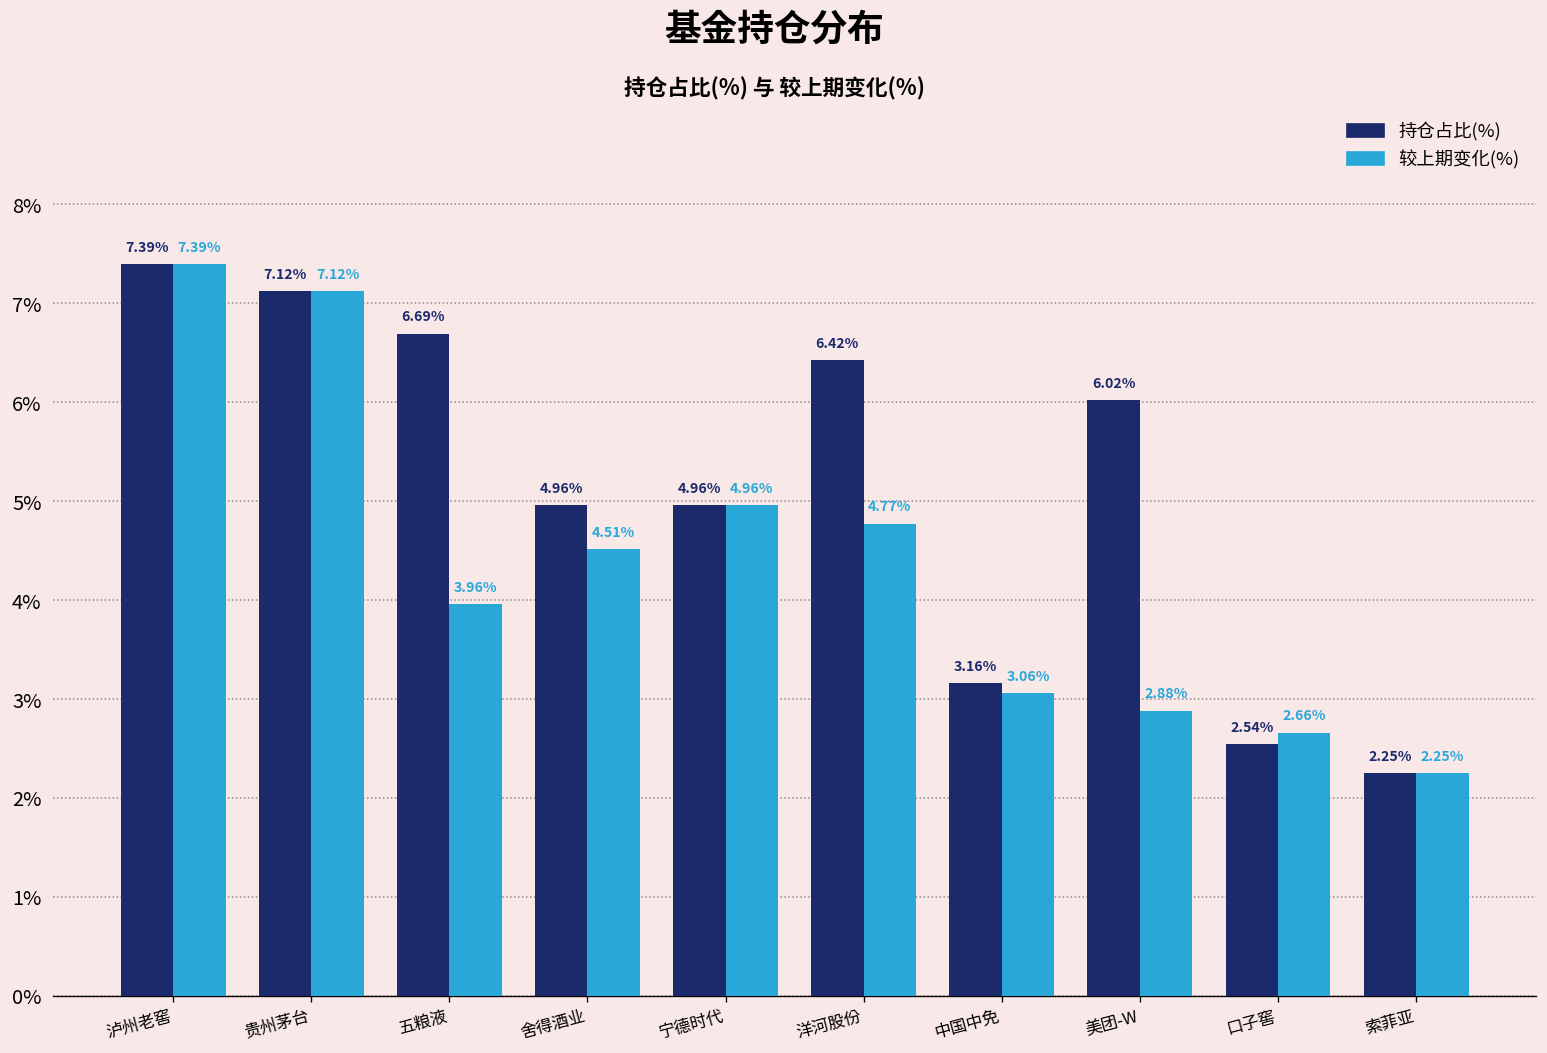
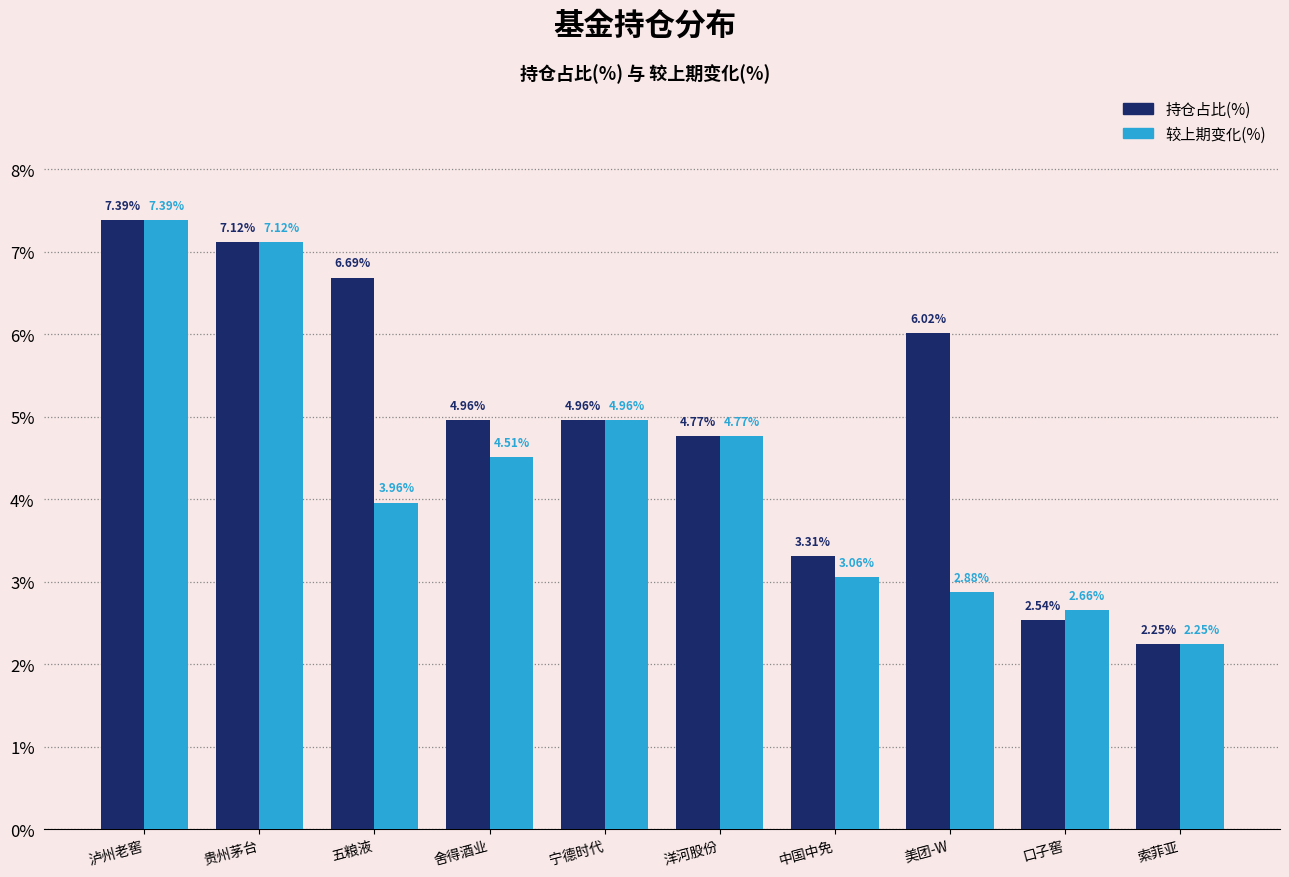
持仓占比(%), 洋河股份: 6.42% -> 4.77%
持仓占比(%), 中国中免: 3.16% -> 3.31%
